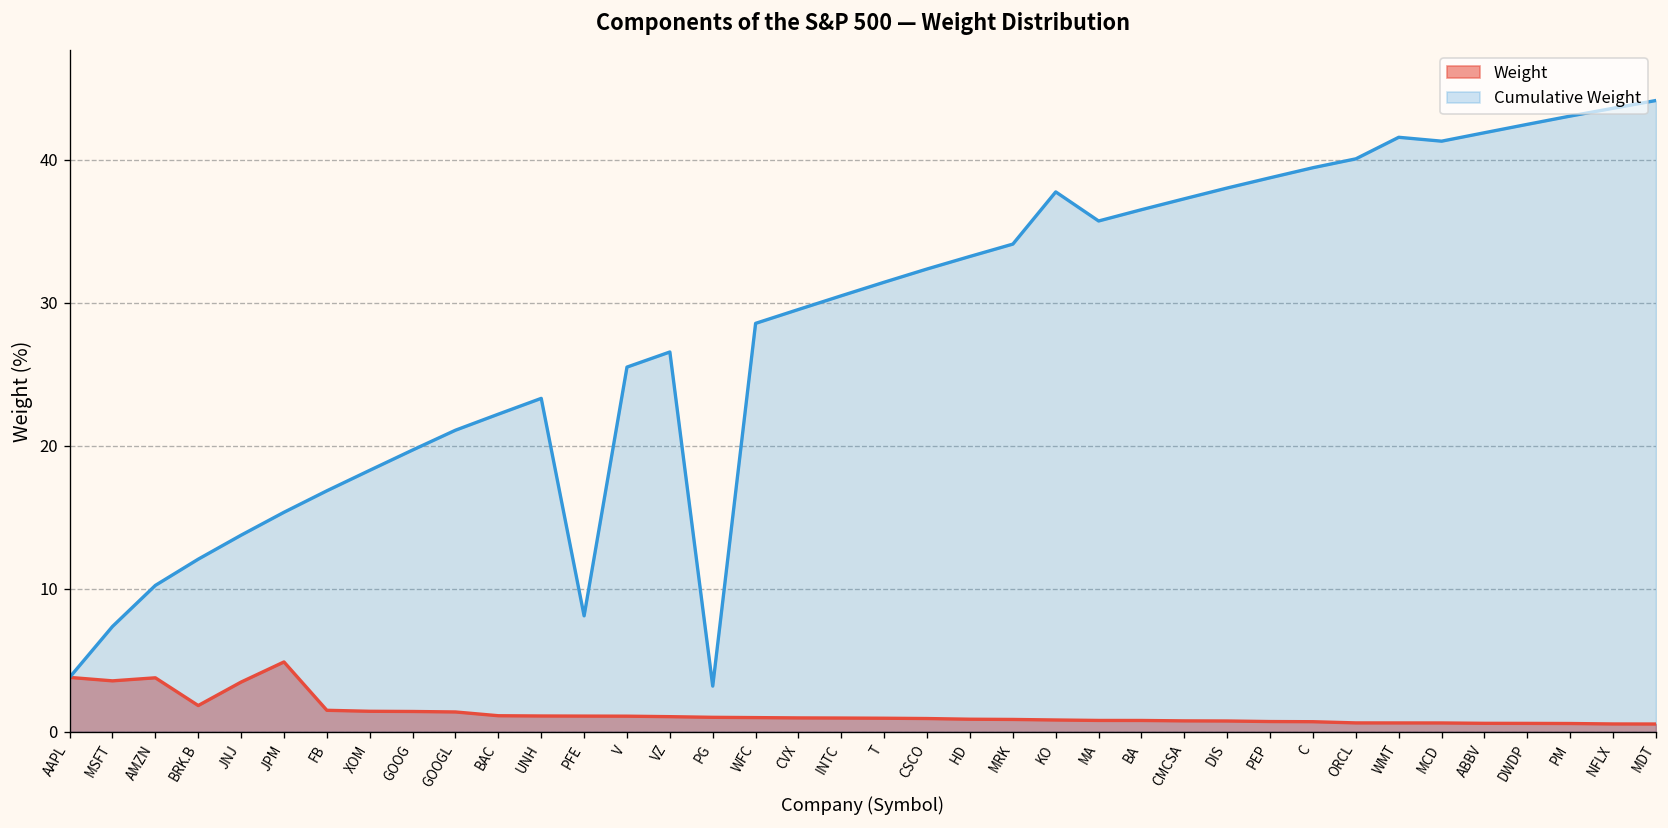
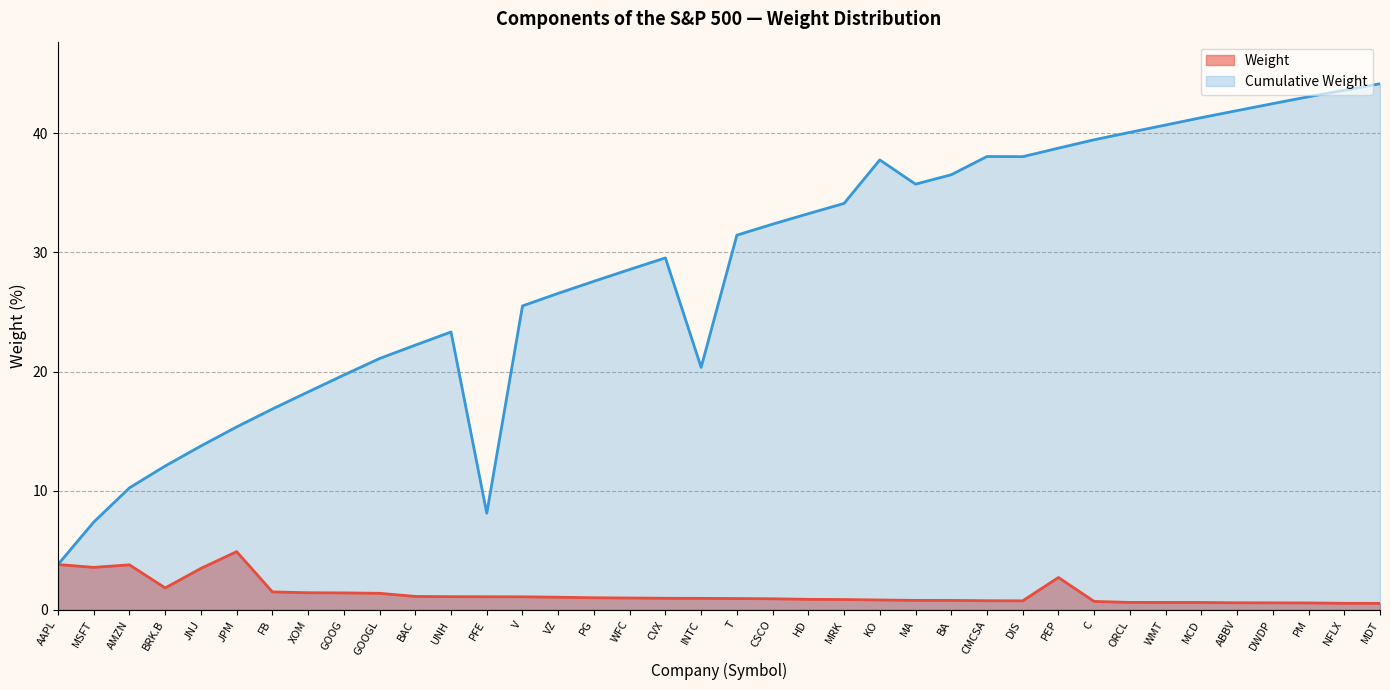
Cumulative Weight, PG: 3.2 -> 27.6
Cumulative Weight, INTC: 30.5 -> 20.4
Cumulative Weight, CMCSA: 37.3 -> 38.0
Weight, PEP: 0.7 -> 2.7
Cumulative Weight, WMT: 41.6 -> 40.7
